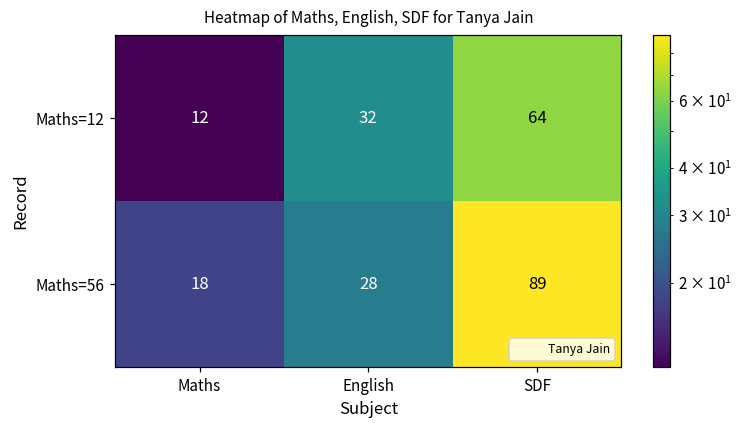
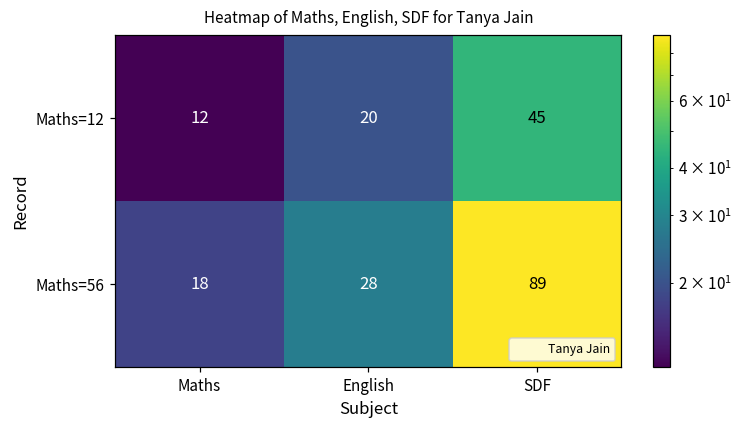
Maths=12, English: 32 -> 20
Maths=12, SDF: 64 -> 45
